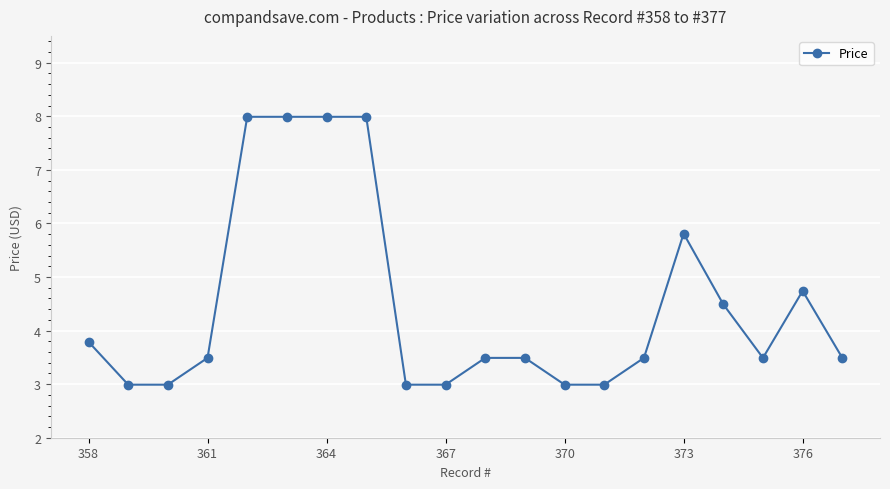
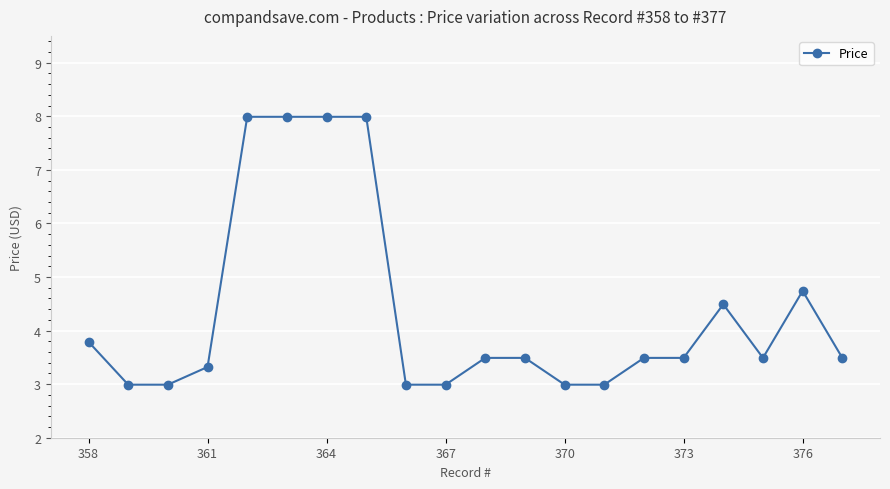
361: 3.5 -> 3.3
373: 5.8 -> 3.5
